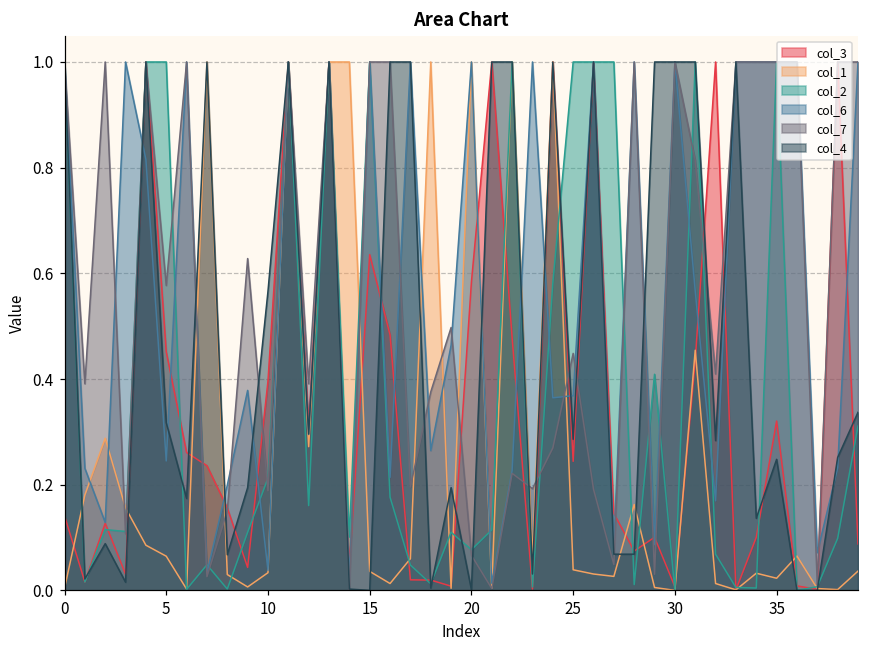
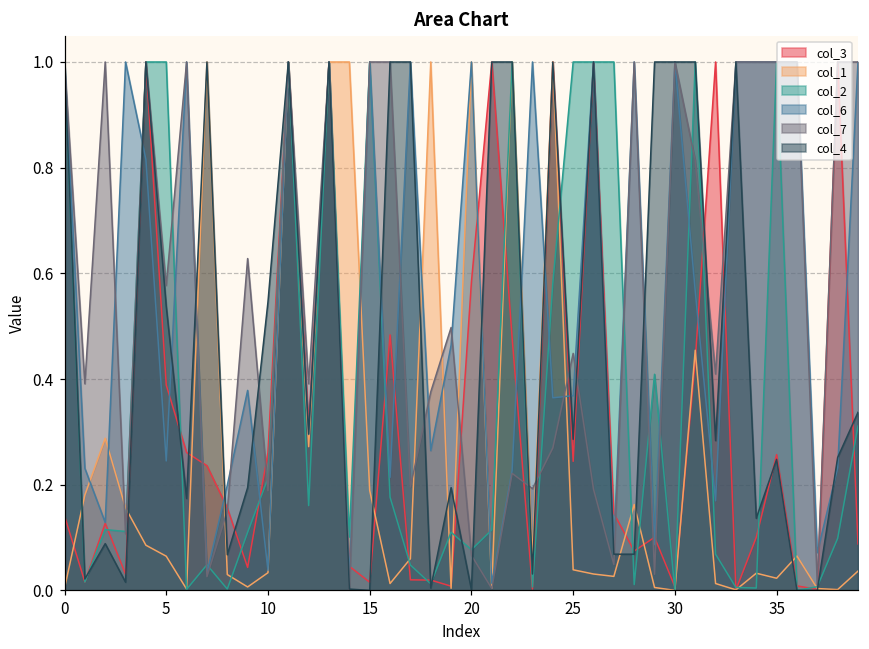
col_3, 5: 0.45 -> 0.39
col_4, 5: 0.32 -> 0.54
col_3, 10: 0.40 -> 0.26
col_4, 10: 0.57 -> 0.55
col_3, 15: 0.64 -> 0.02
col_1, 15: 0.04 -> 0.19
col_3, 35: 0.32 -> 0.26
